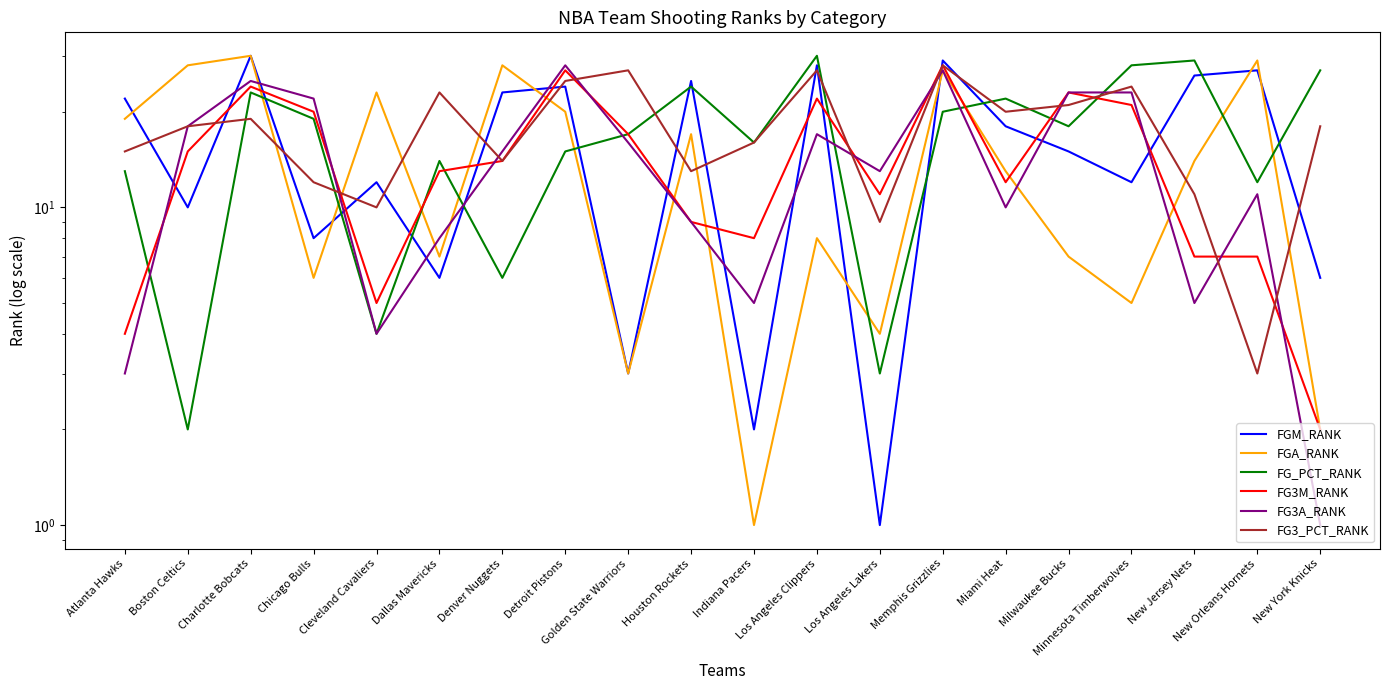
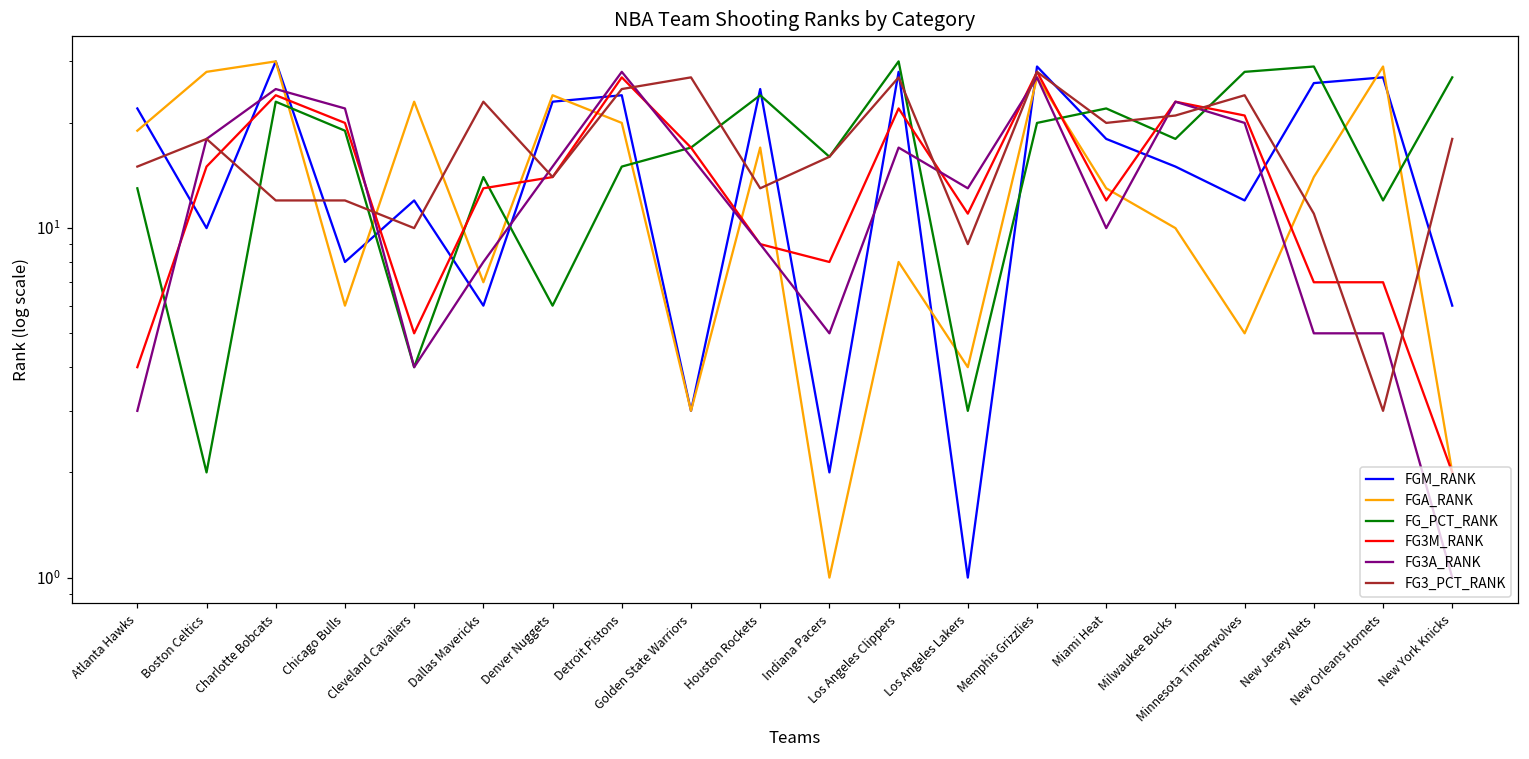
FG3_PCT_RANK, Charlotte Bobcats: 19 -> 12
FGA_RANK, Denver Nuggets: 28 -> 24
FGA_RANK, Milwaukee Bucks: 7 -> 10
FG3A_RANK, Minnesota Timberwolves: 23 -> 20
FG3A_RANK, New Orleans Hornets: 11 -> 5
